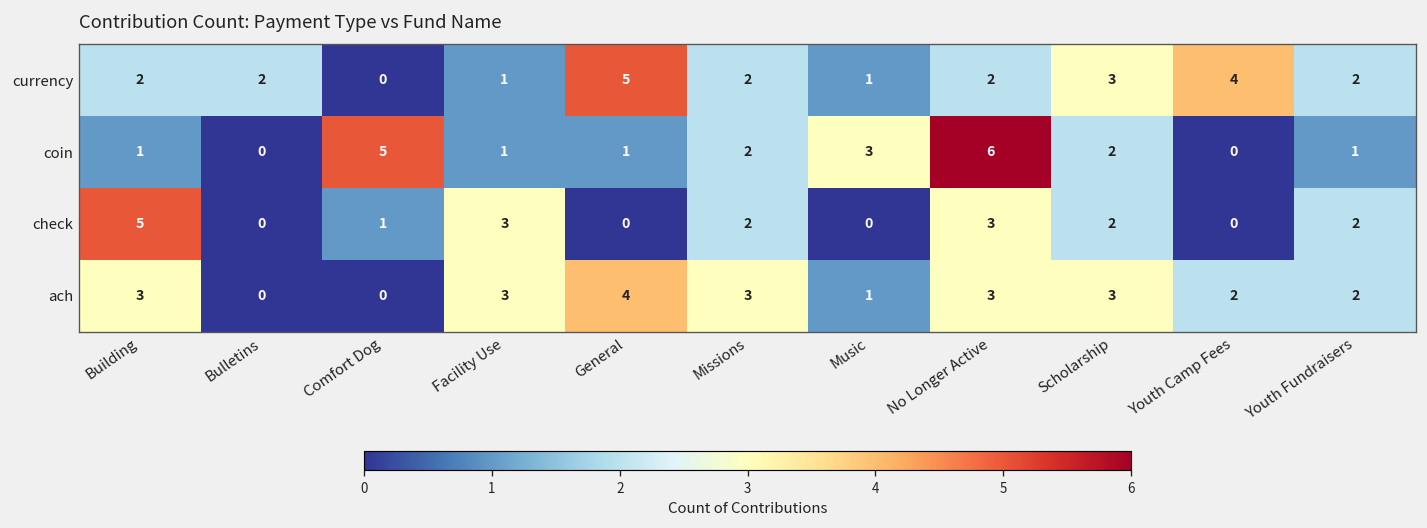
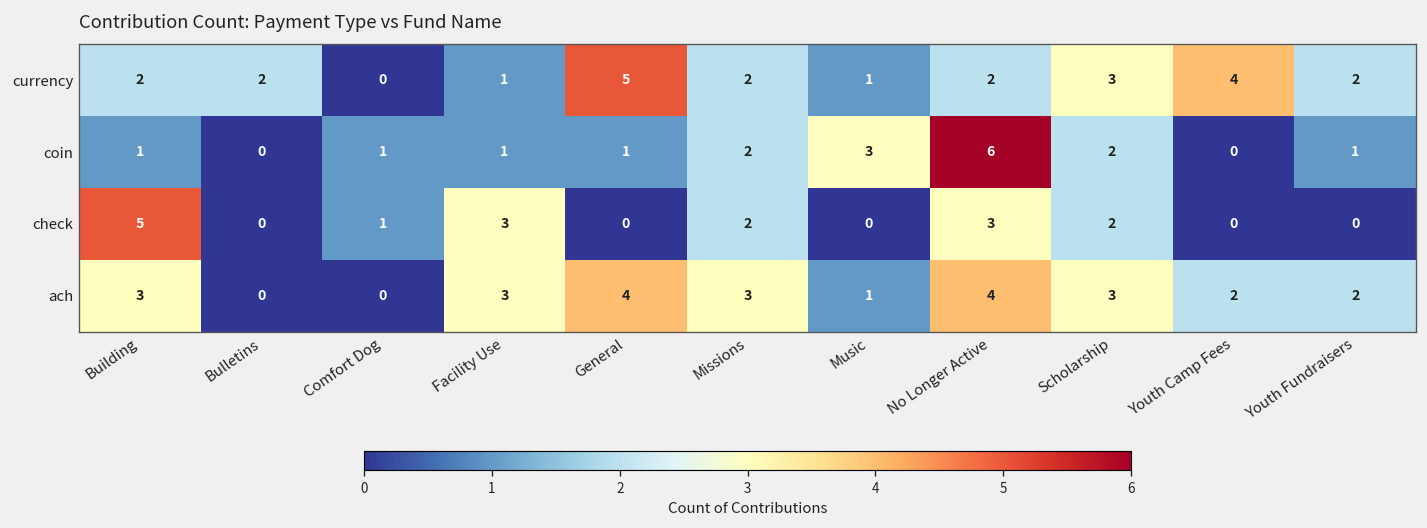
coin, Comfort Dog: 5 -> 1
check, Youth Fundraisers: 2 -> 0
ach, No Longer Active: 3 -> 4
